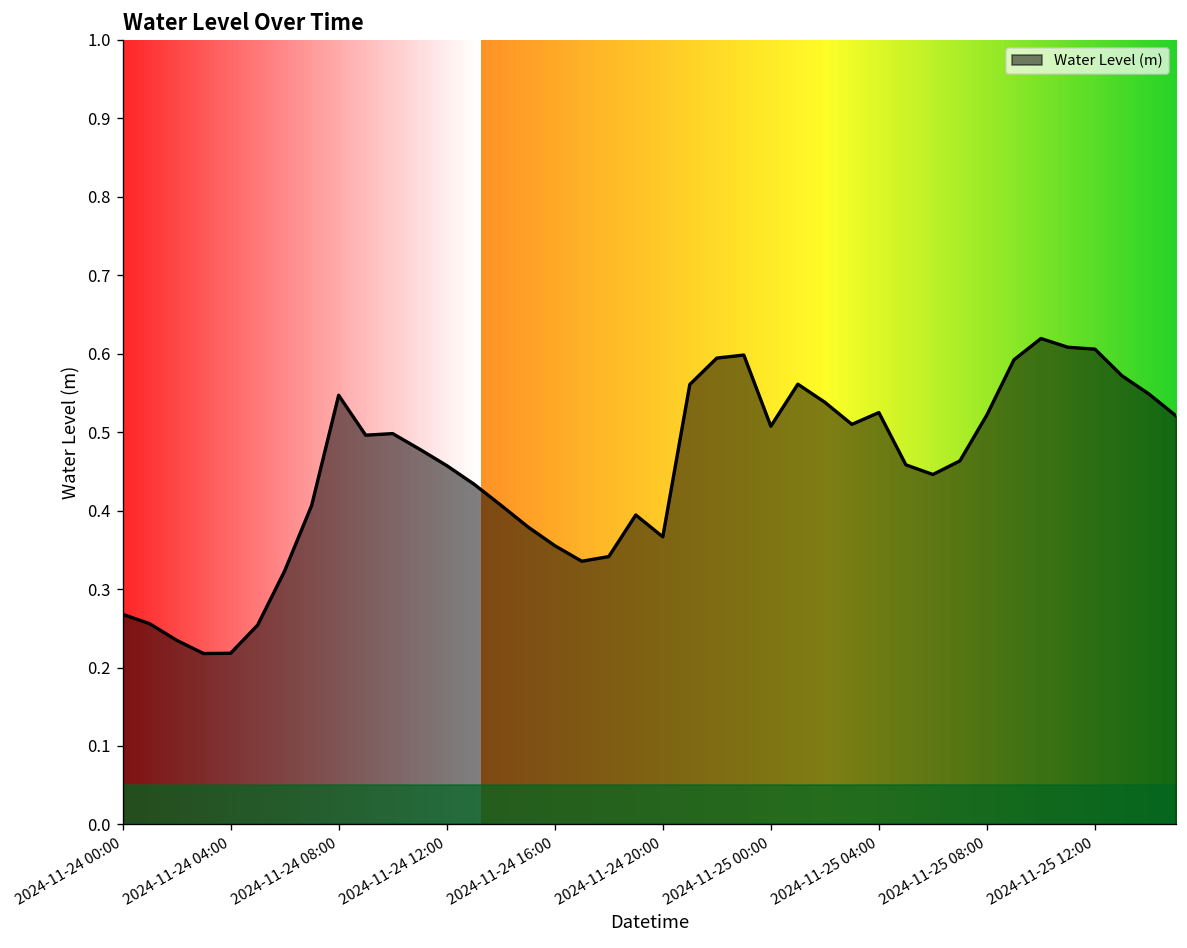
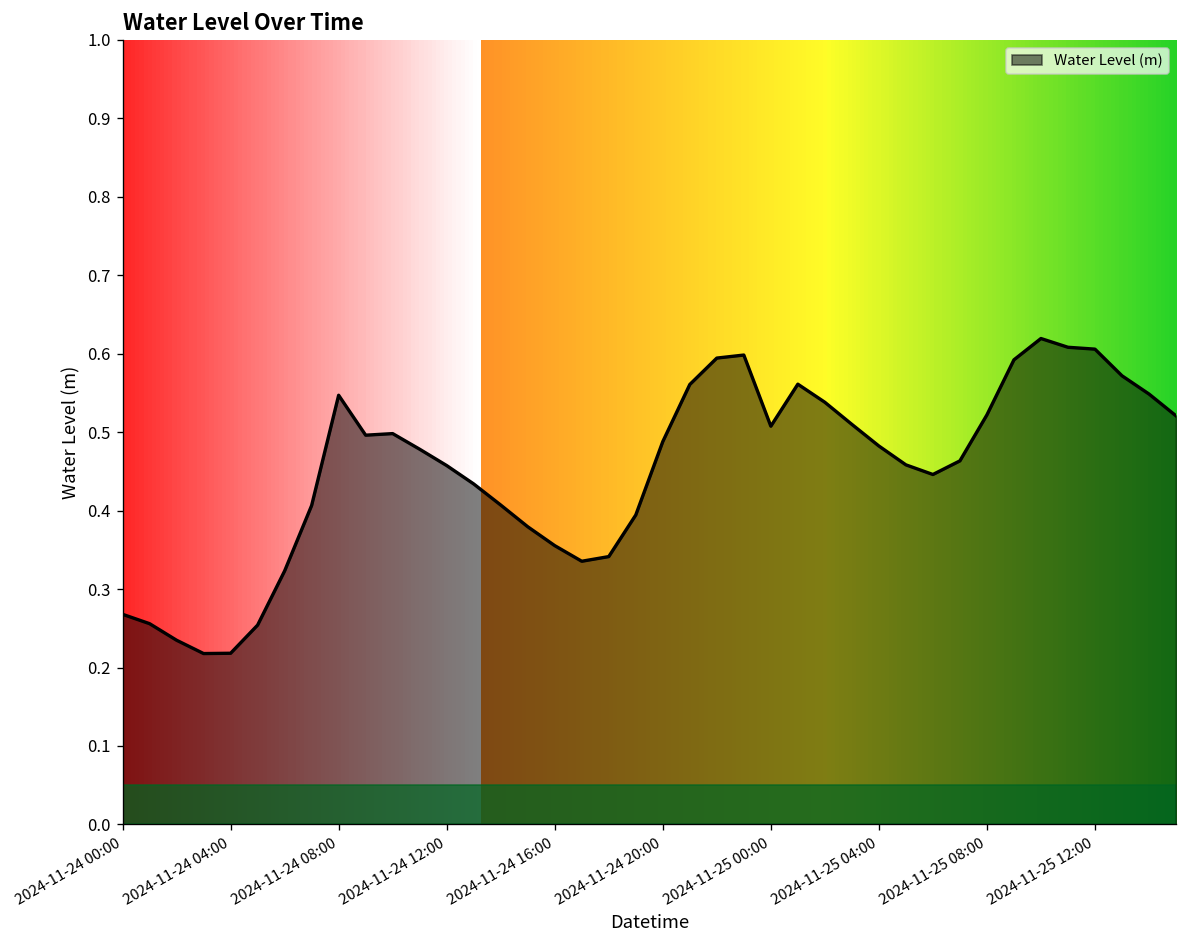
2024-11-24 20:00: 0.37 -> 0.49
2024-11-25 04:00: 0.53 -> 0.48
